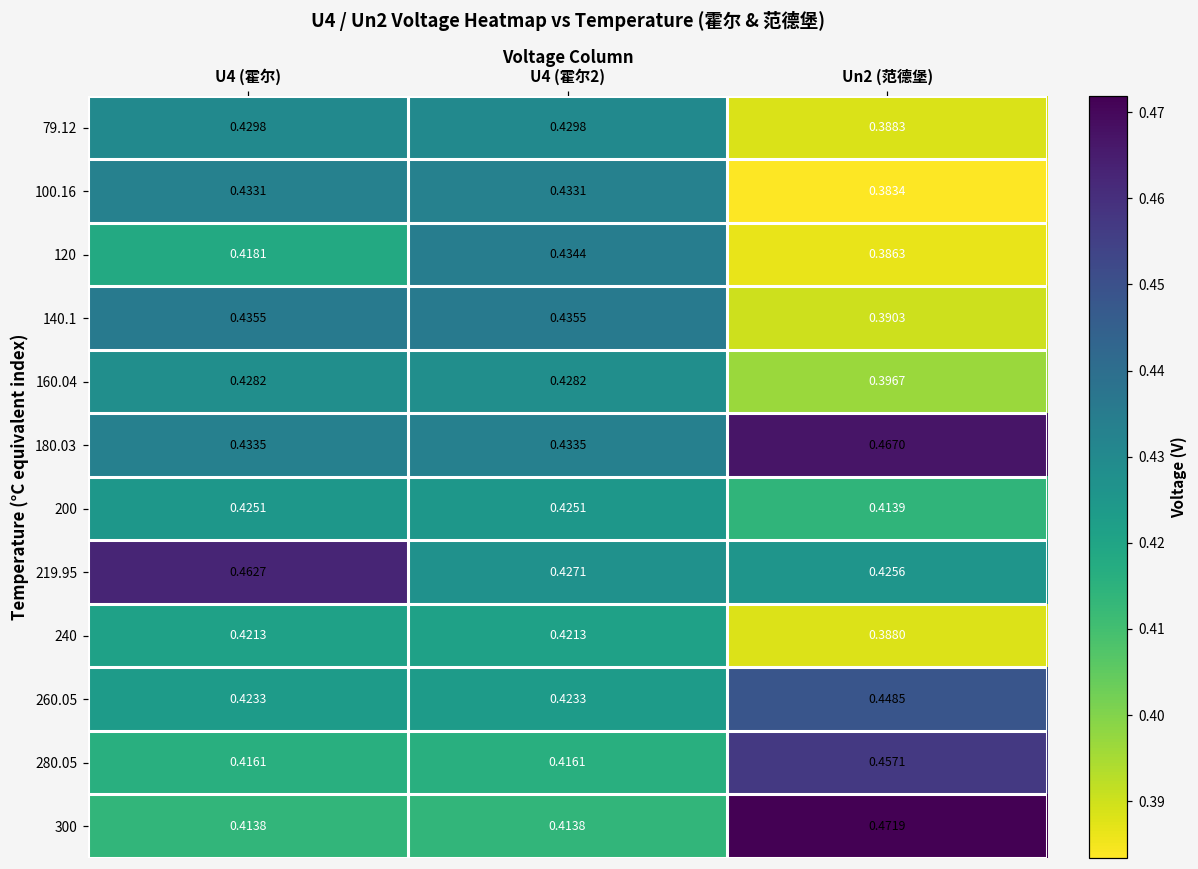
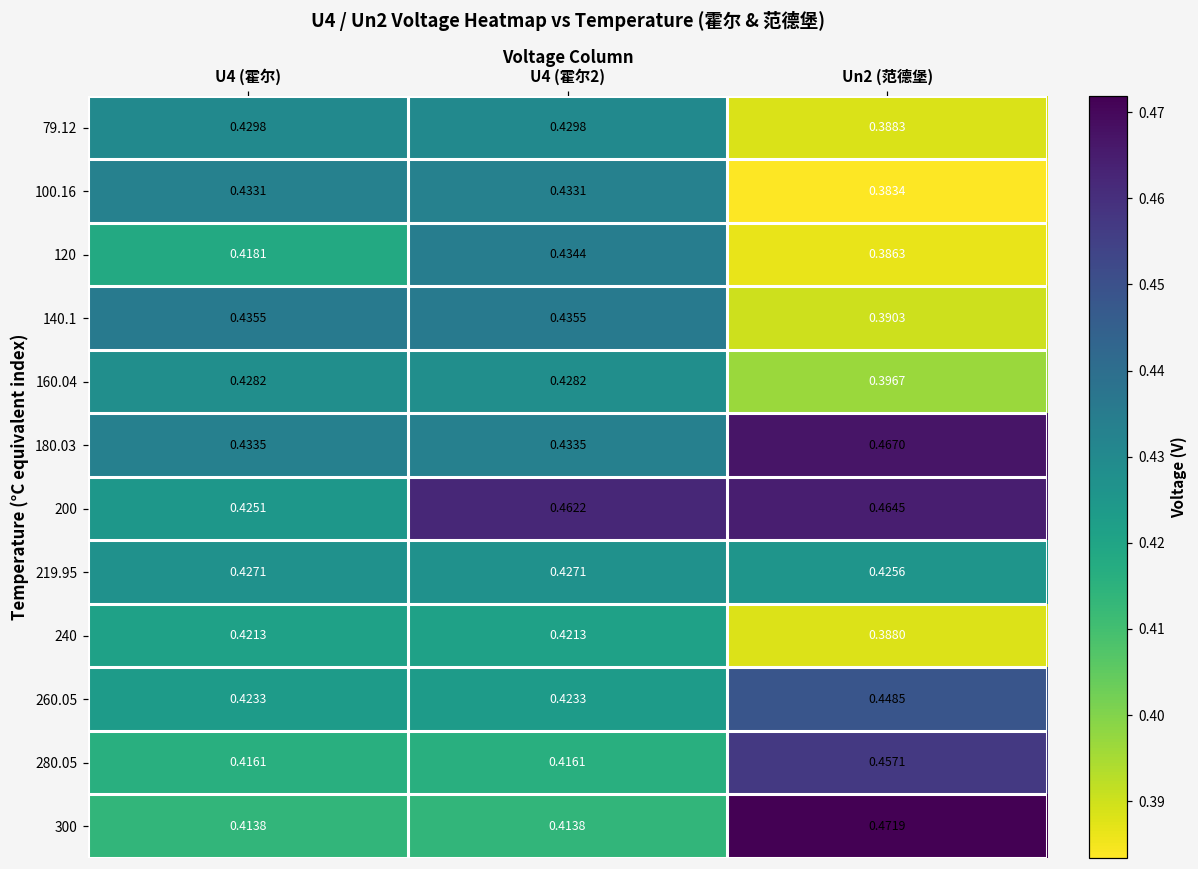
200, U4 (霍尔2): 0.4251 -> 0.4622
200, Un2 (范德堡): 0.4139 -> 0.4645
219.95, U4 (霍尔): 0.4627 -> 0.4271
